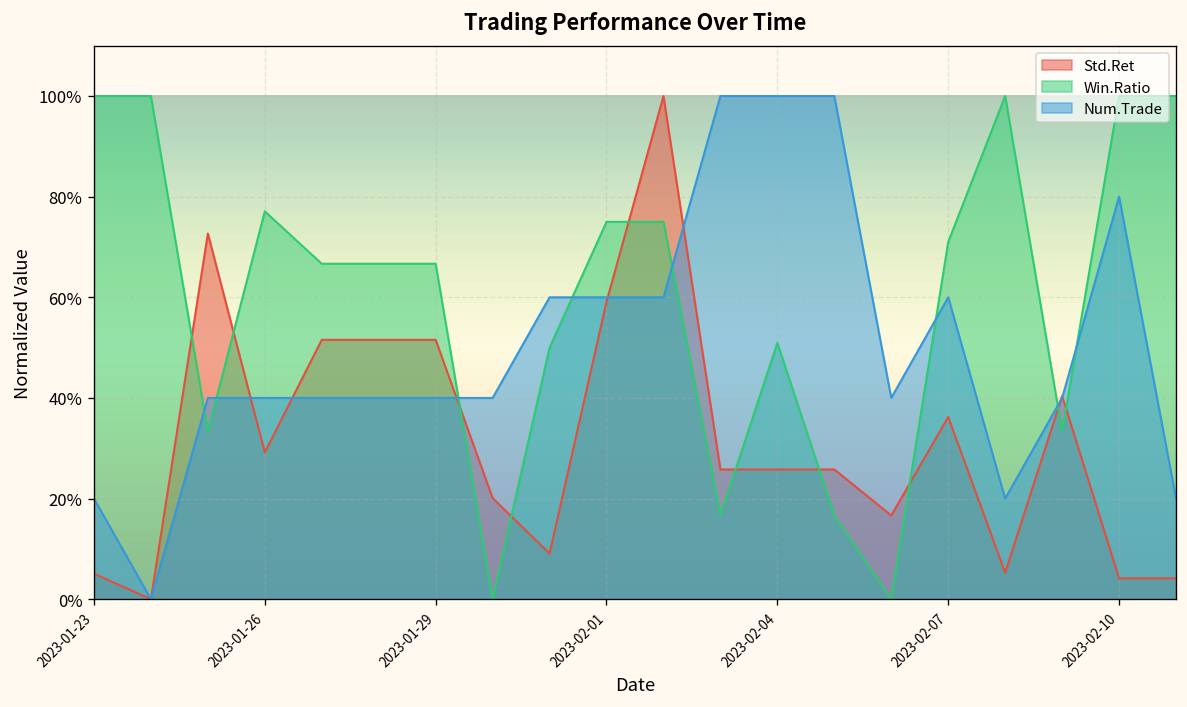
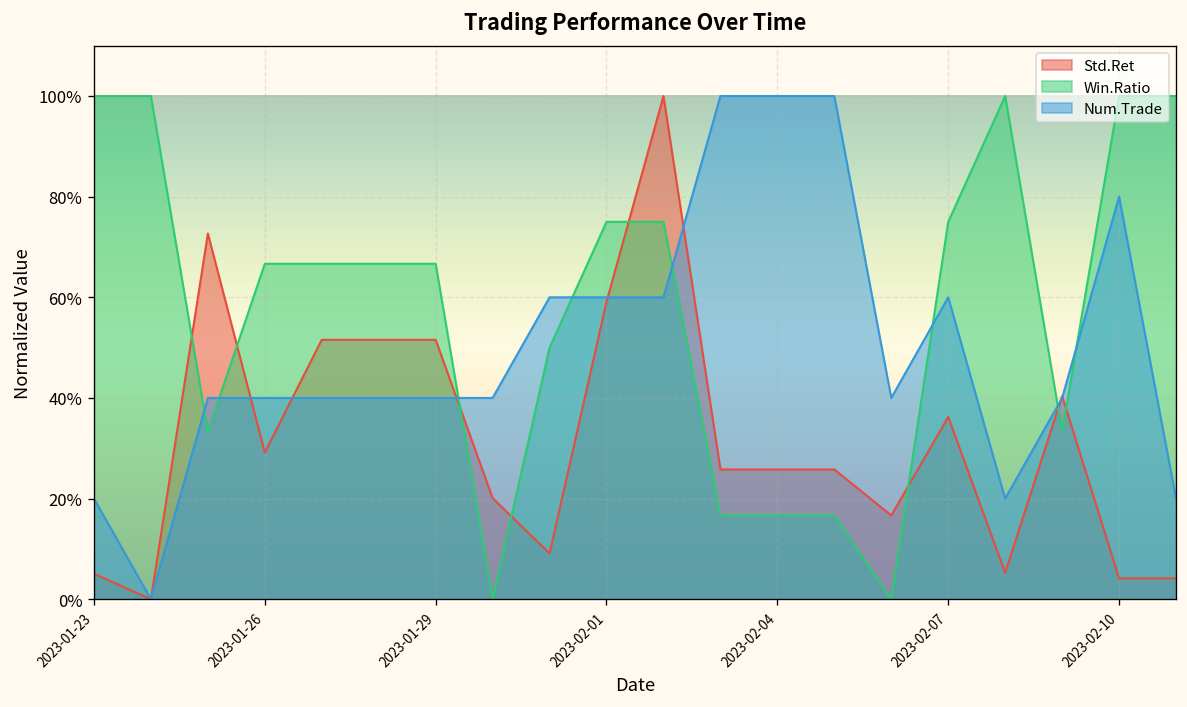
Win.Ratio, 2023-01-26: 77% -> 67%
Win.Ratio, 2023-02-04: 51% -> 17%
Win.Ratio, 2023-02-07: 71% -> 75%
